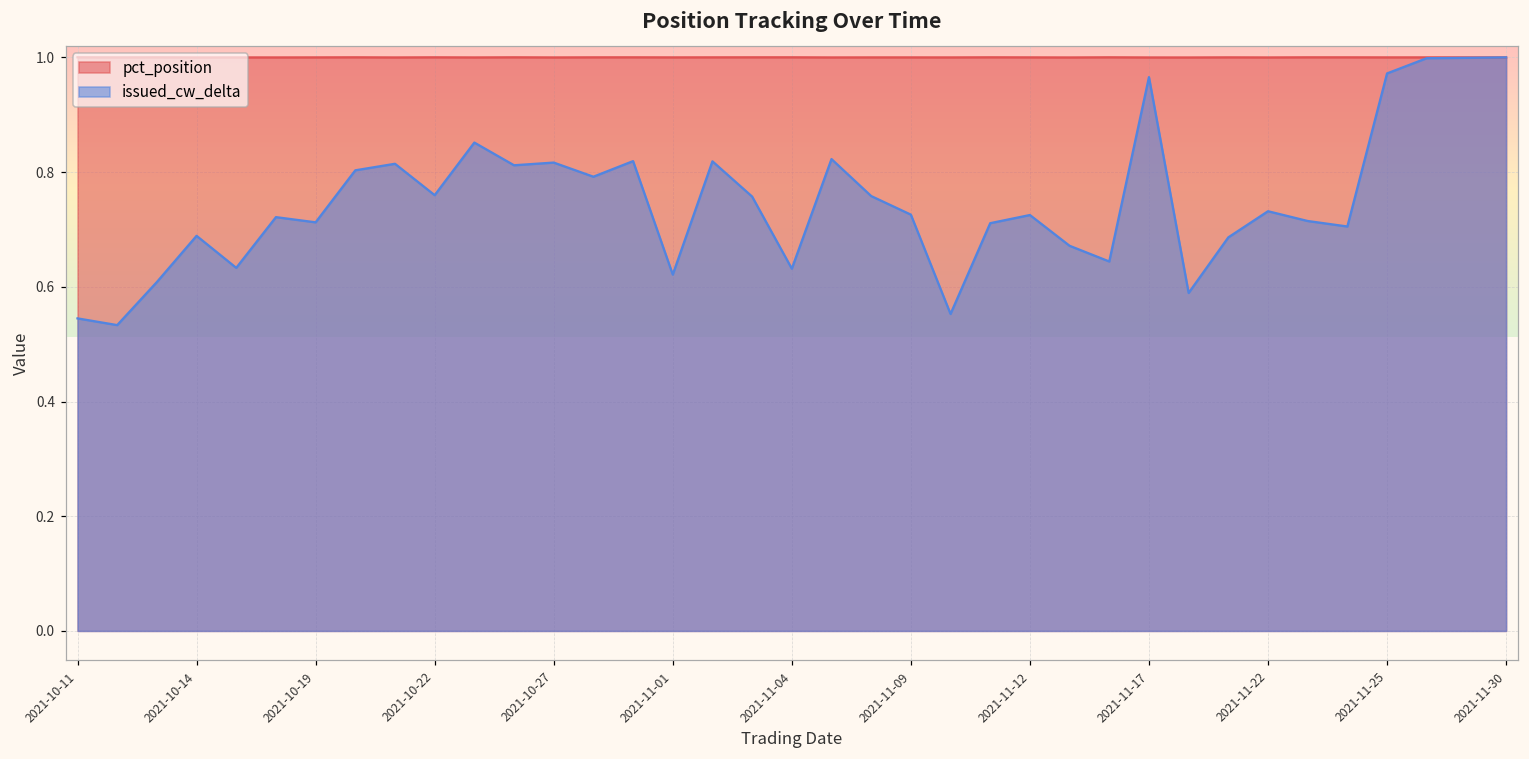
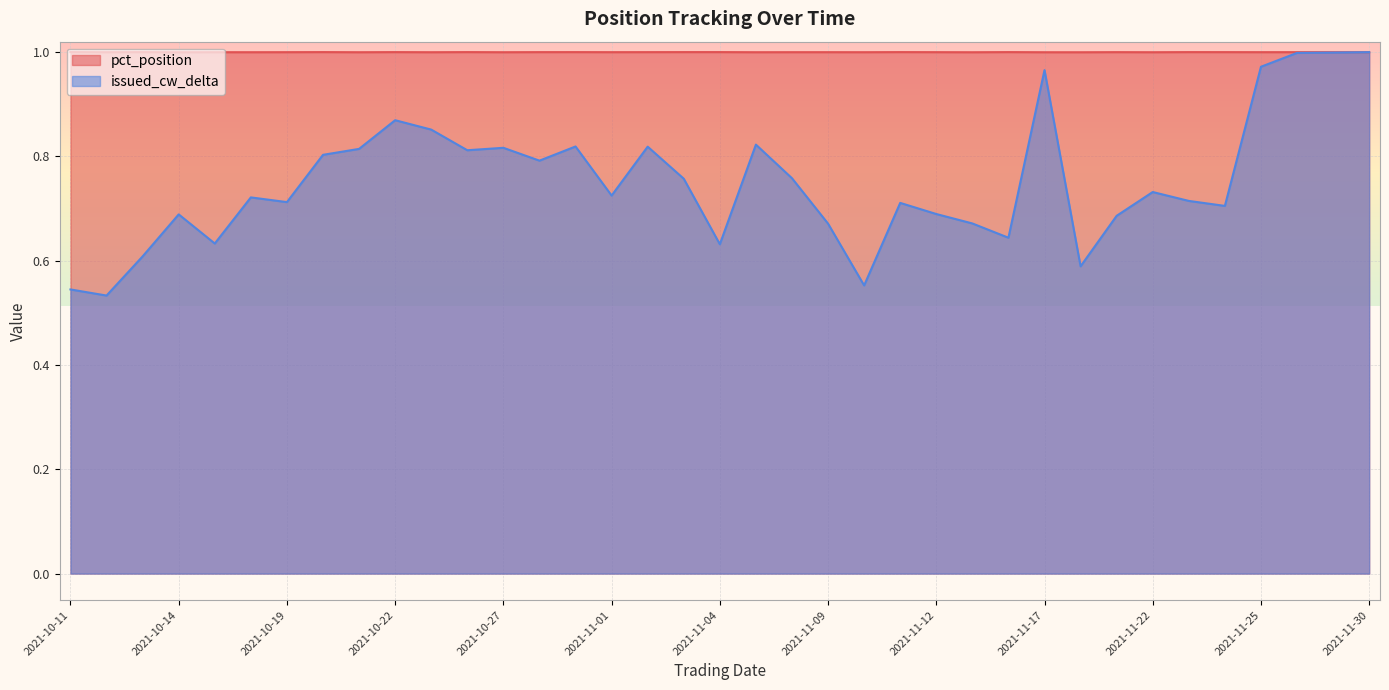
issued_cw_delta, 2021-10-22: 0.76 -> 0.87
issued_cw_delta, 2021-11-01: 0.62 -> 0.73
issued_cw_delta, 2021-11-09: 0.73 -> 0.67
issued_cw_delta, 2021-11-12: 0.73 -> 0.69
